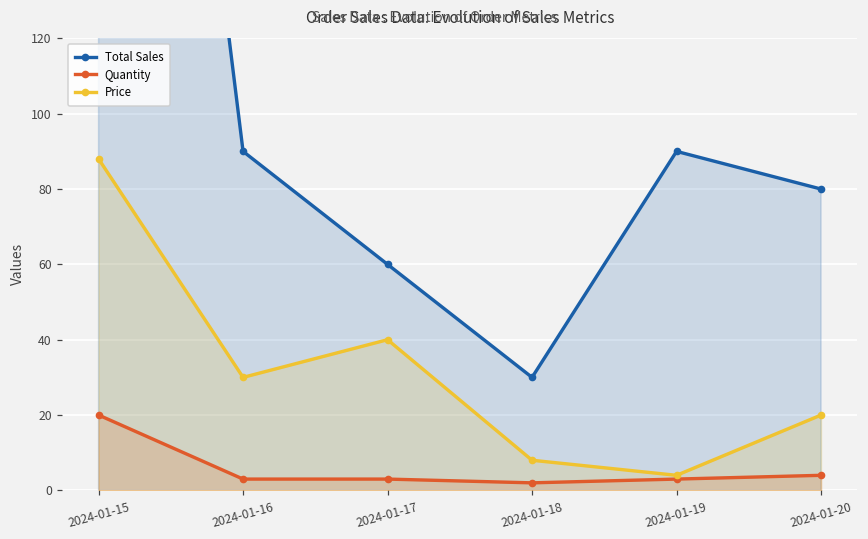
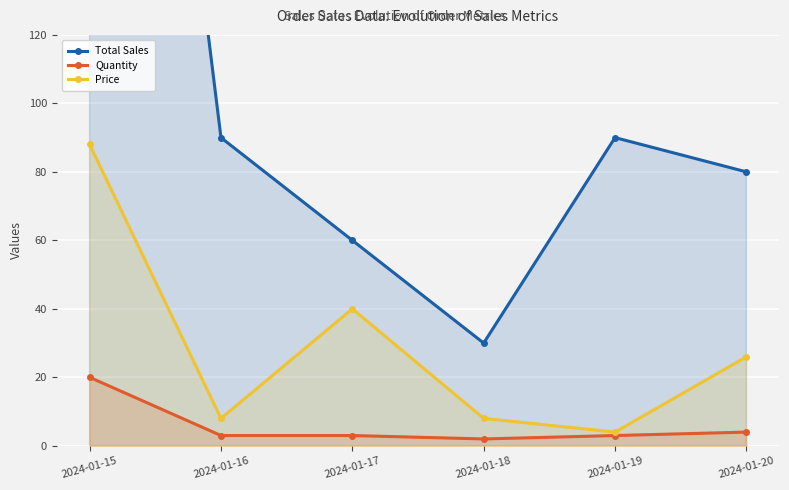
Price, 2024-01-16: 30 -> 8
Price, 2024-01-20: 20 -> 26
